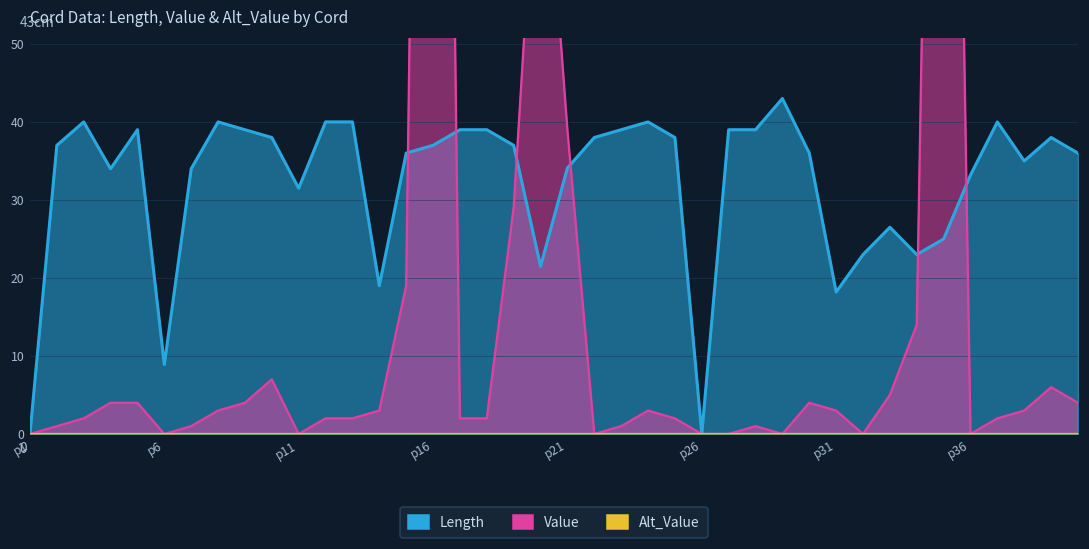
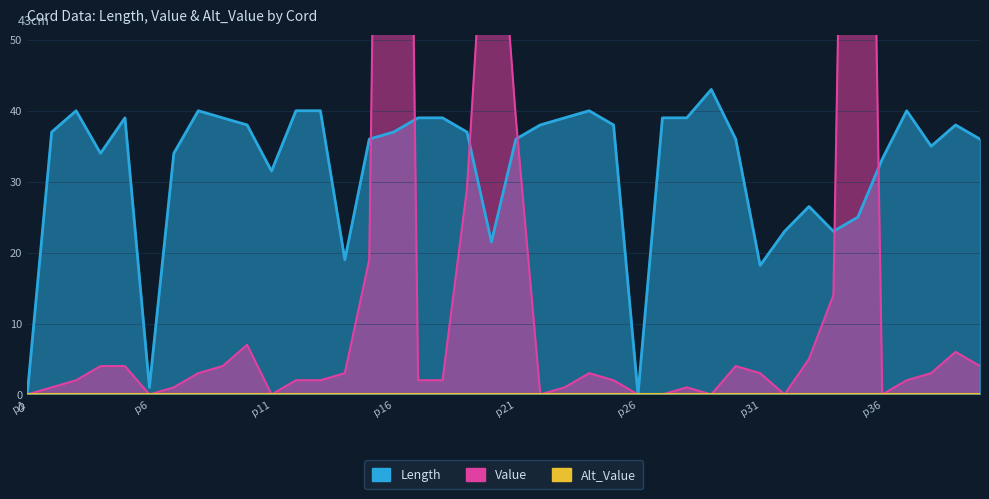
Length, p6: 9 -> 1
Length, p21: 34 -> 36
